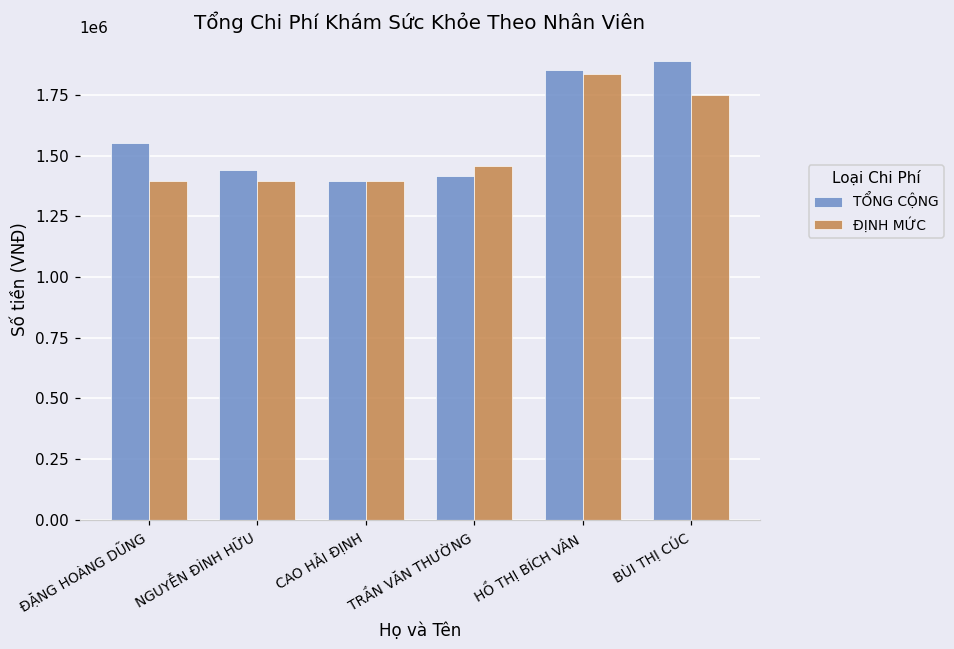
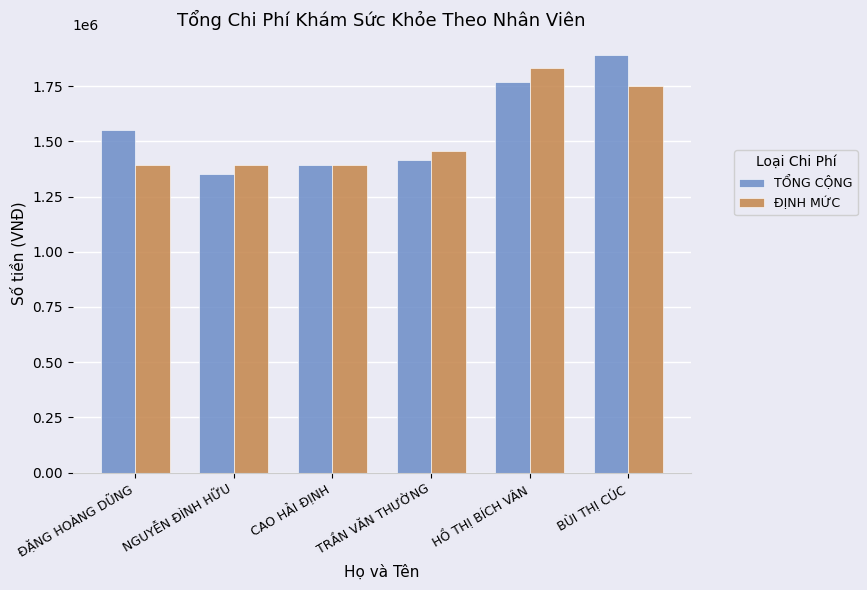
TỔNG CỘNG, NGUYỄN ĐÌNH HỮU: 1440000 -> 1350000
TỔNG CỘNG, HỒ THỊ BÍCH VÂN: 1850000 -> 1770000
